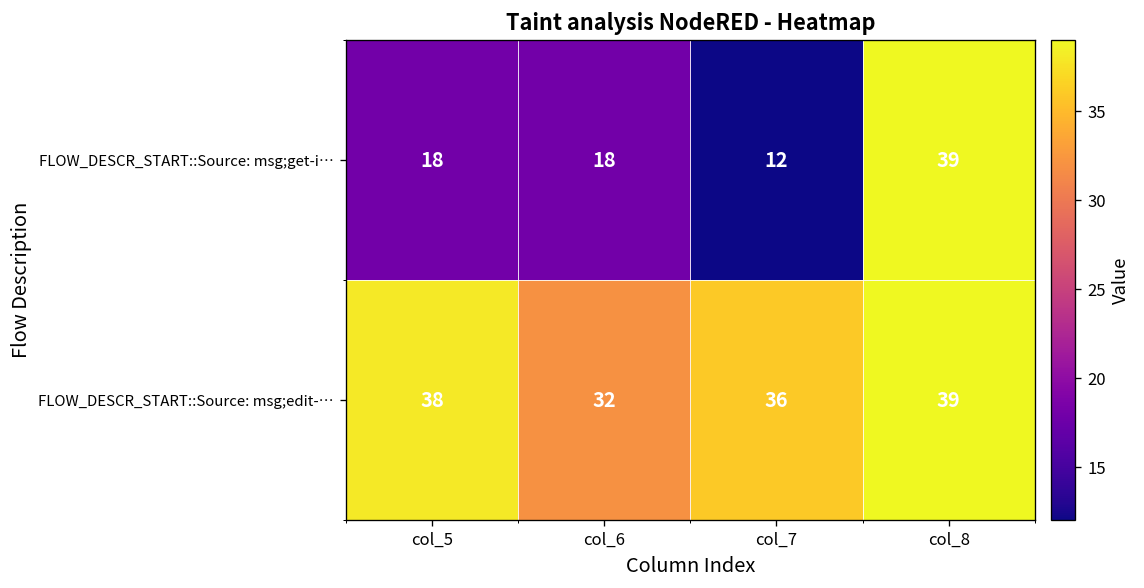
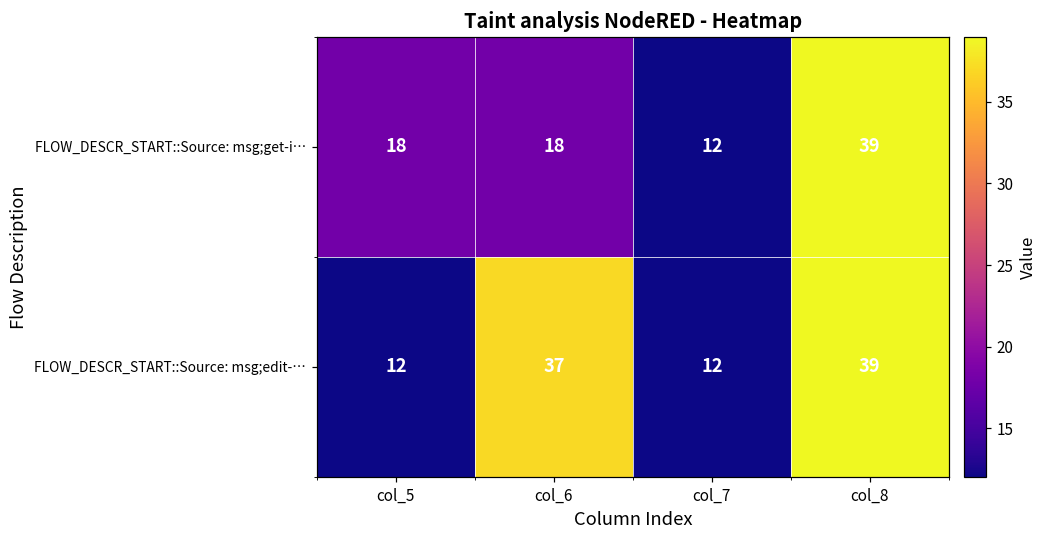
FLOW_DESCR_START::Source: msg;edit-…, col_5: 38 -> 12
FLOW_DESCR_START::Source: msg;edit-…, col_6: 32 -> 37
FLOW_DESCR_START::Source: msg;edit-…, col_7: 36 -> 12
